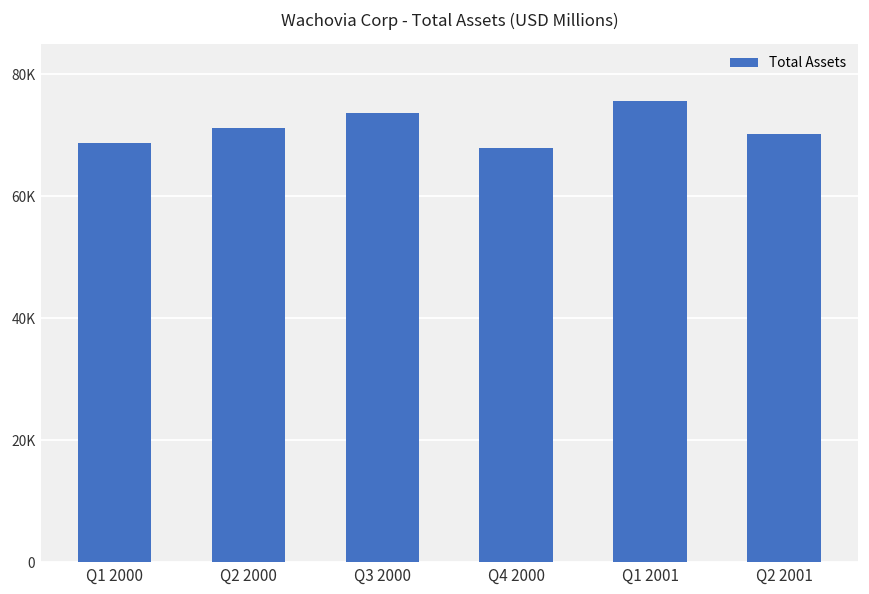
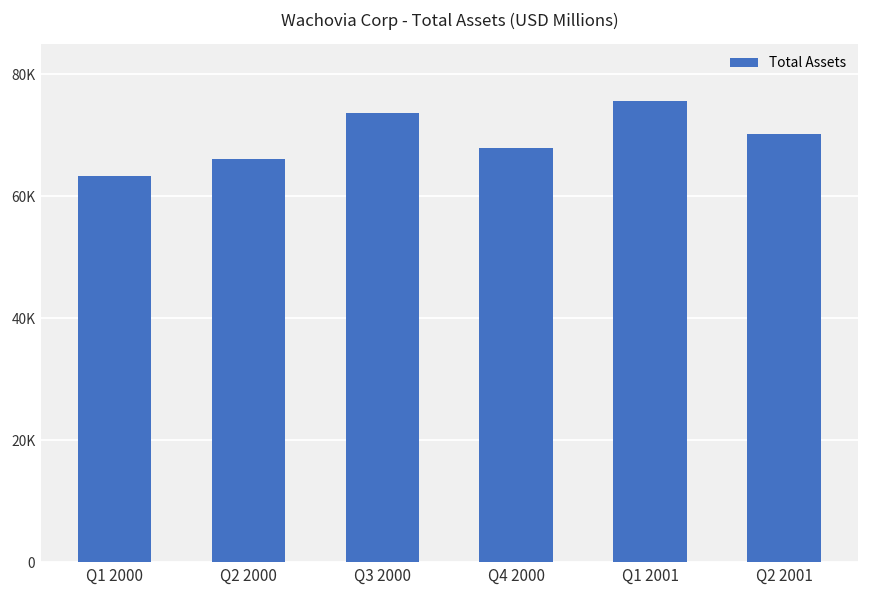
Q1 2000: 69000 -> 63000
Q2 2000: 71000 -> 66000
